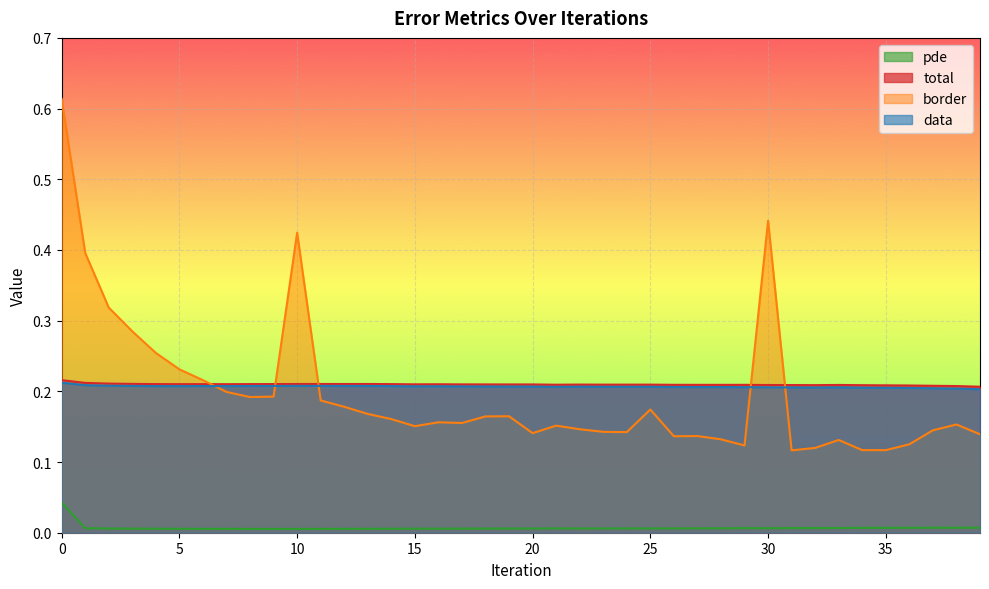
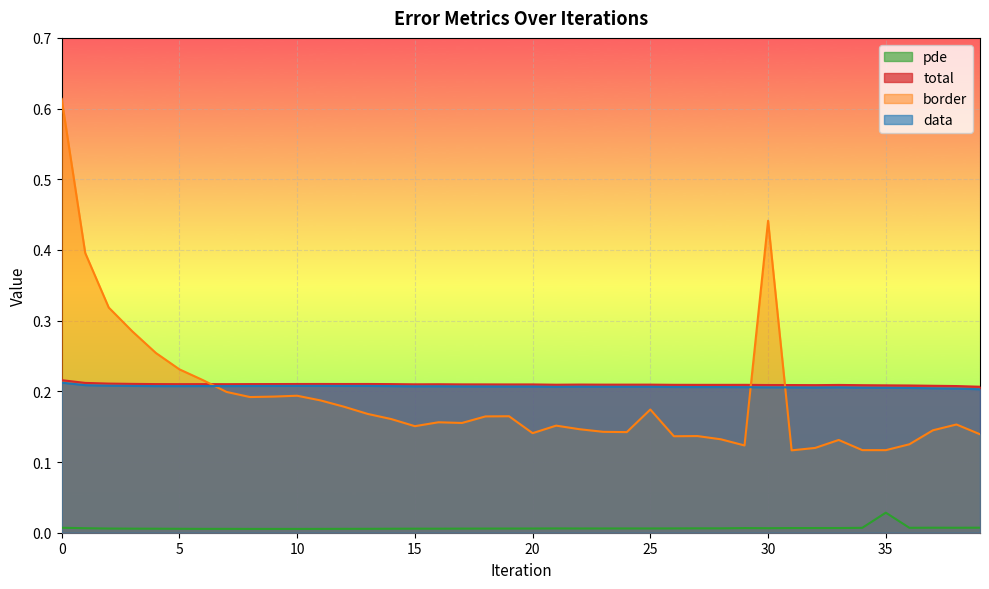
pde, 0: 0.04 -> 0.01
border, 10: 0.42 -> 0.19
pde, 35: 0.01 -> 0.03
